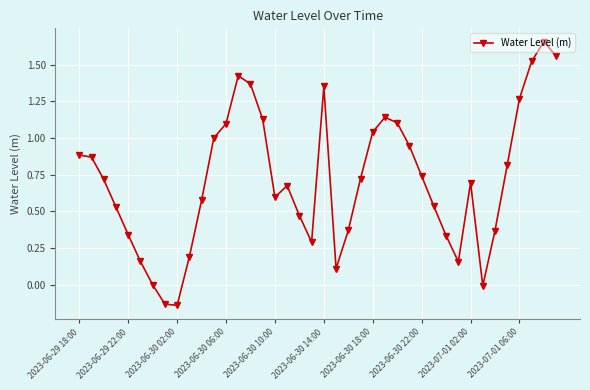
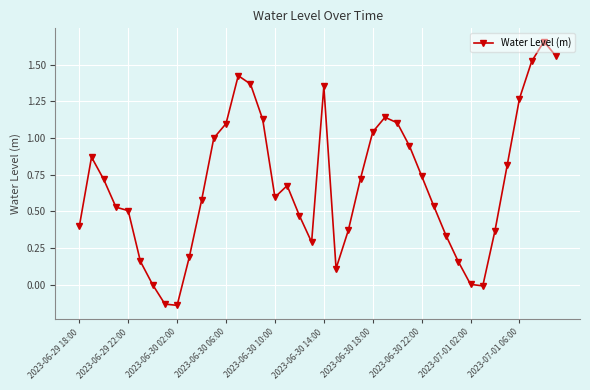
2023-06-29 18:00: 0.88 -> 0.40
2023-06-29 22:00: 0.34 -> 0.51
2023-07-01 02:00: 0.70 -> 0.00
